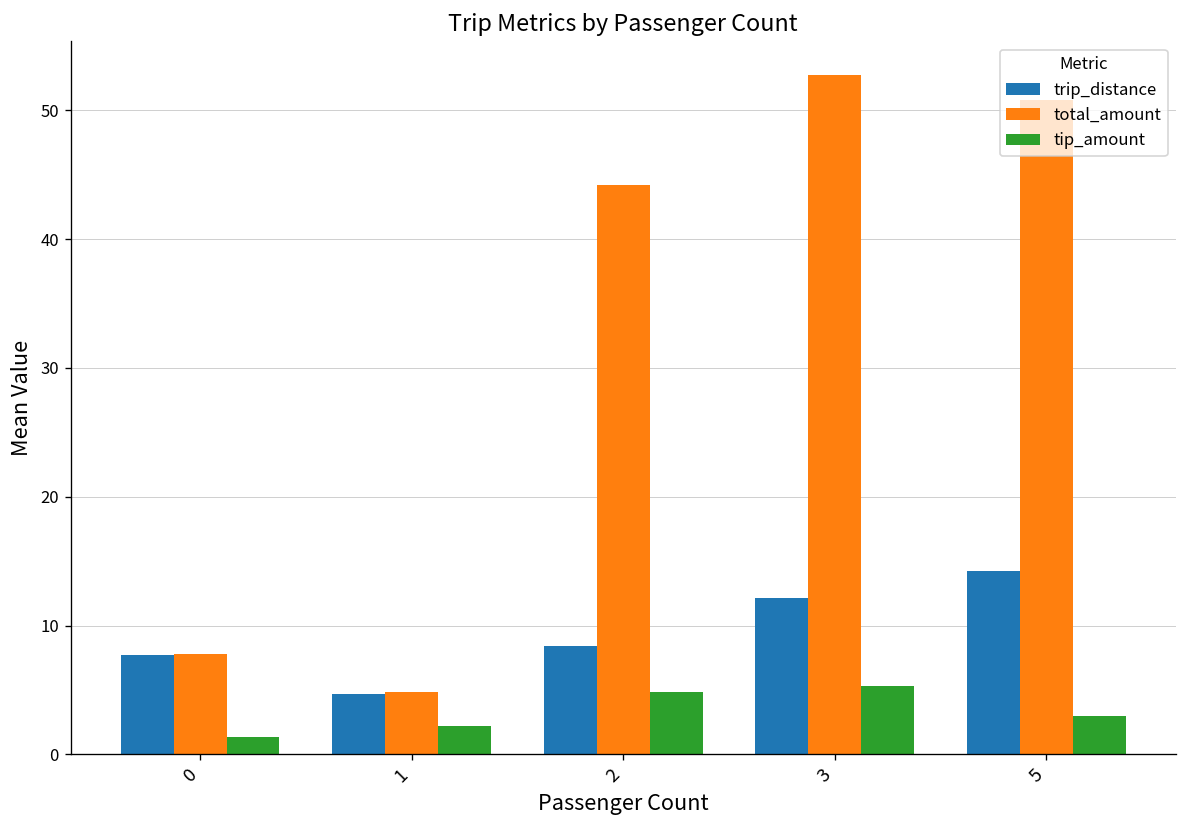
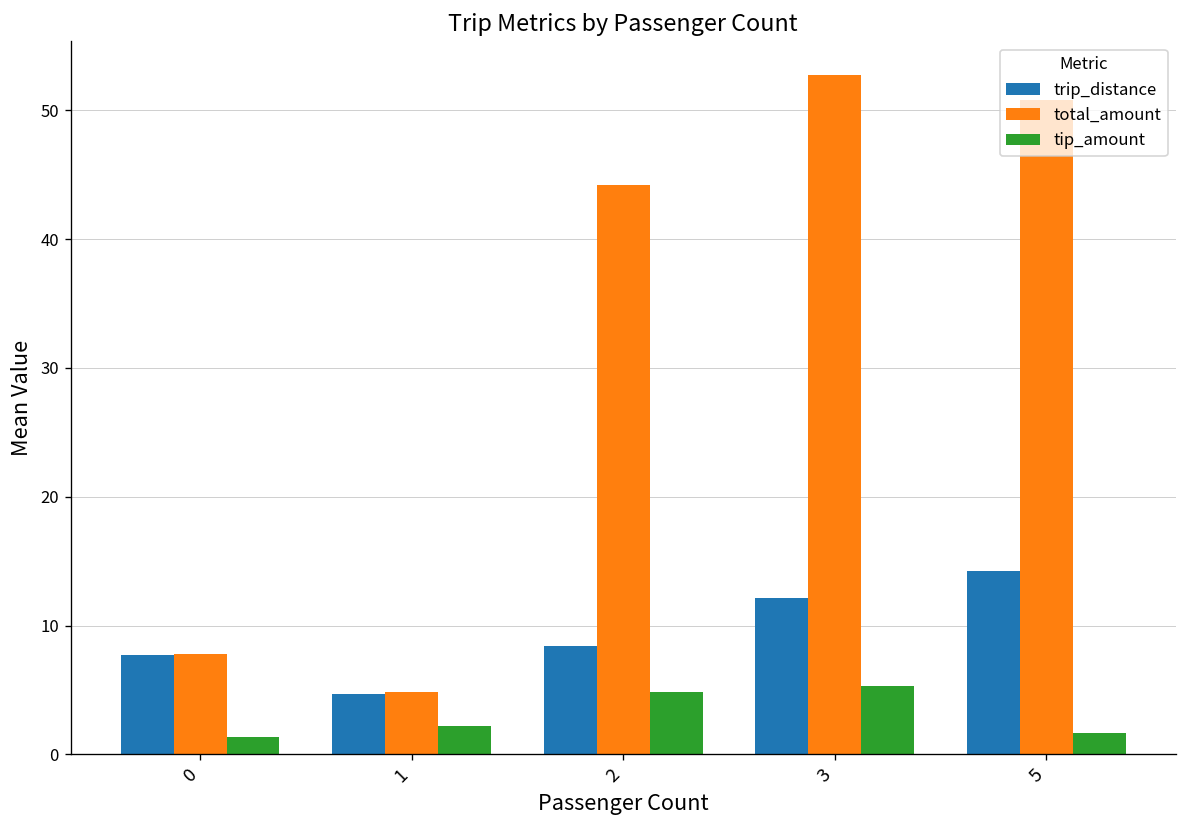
tip_amount, 5: 3.0 -> 1.7
